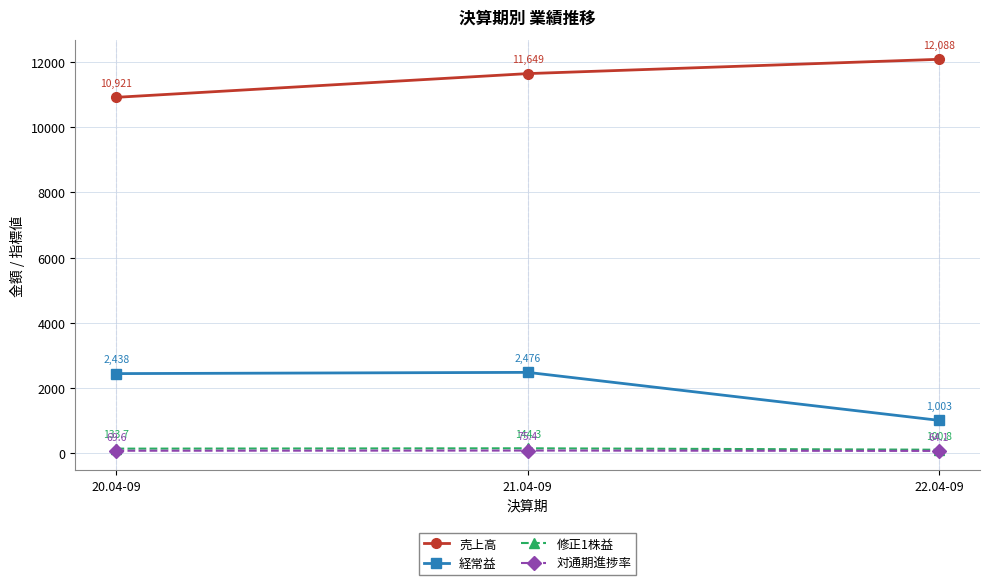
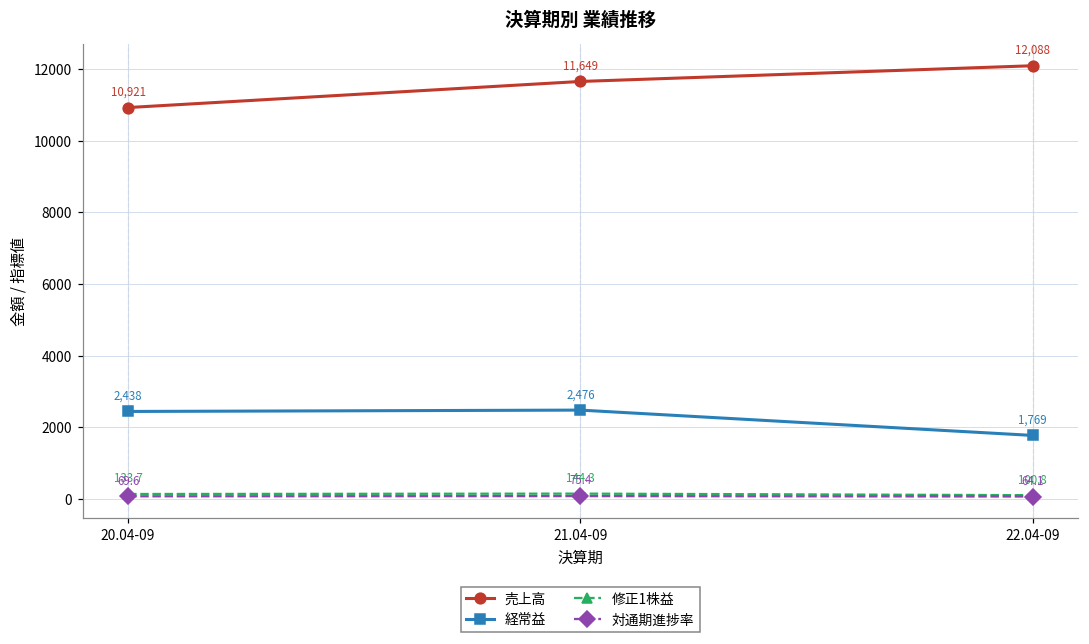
経常益, 22.04-09: 1,003 -> 1,769
